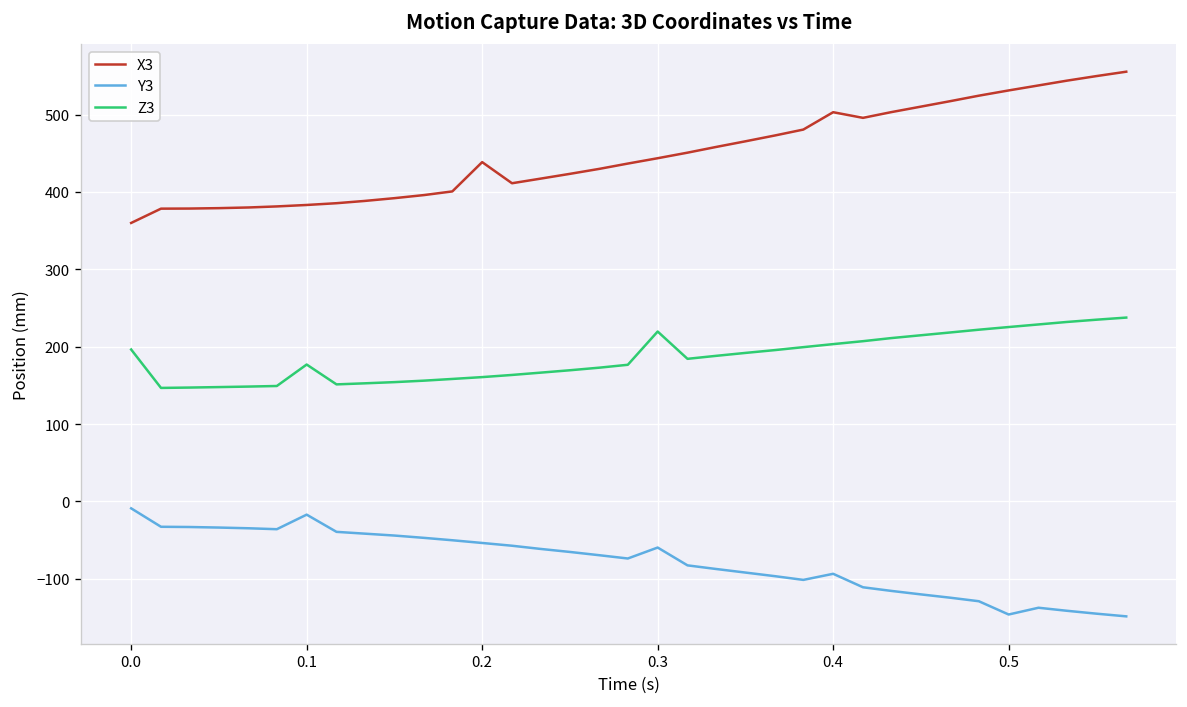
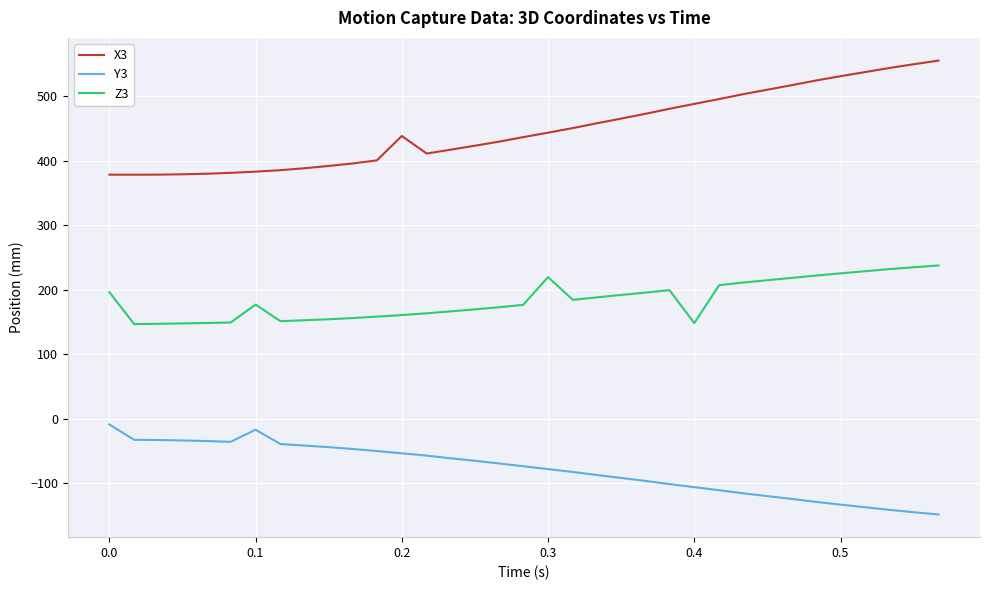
X3, 0.0: 360 -> 380
Y3, 0.3: -60 -> -80
X3, 0.4: 500 -> 490
Y3, 0.4: -90 -> -110
Z3, 0.4: 200 -> 150
Y3, 0.5: -150 -> -130
